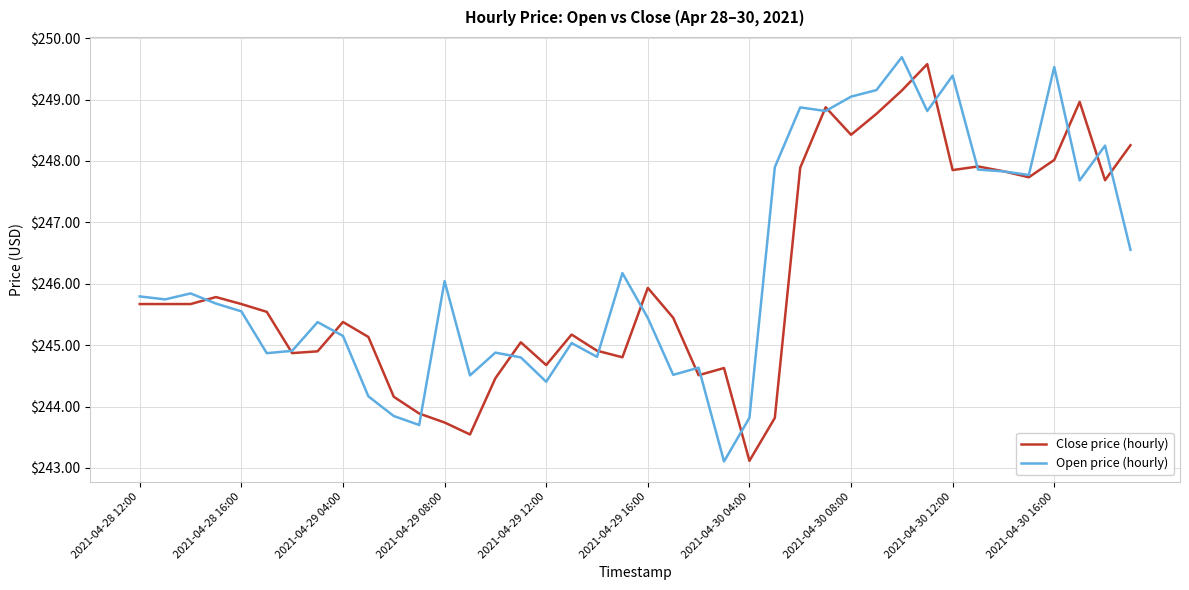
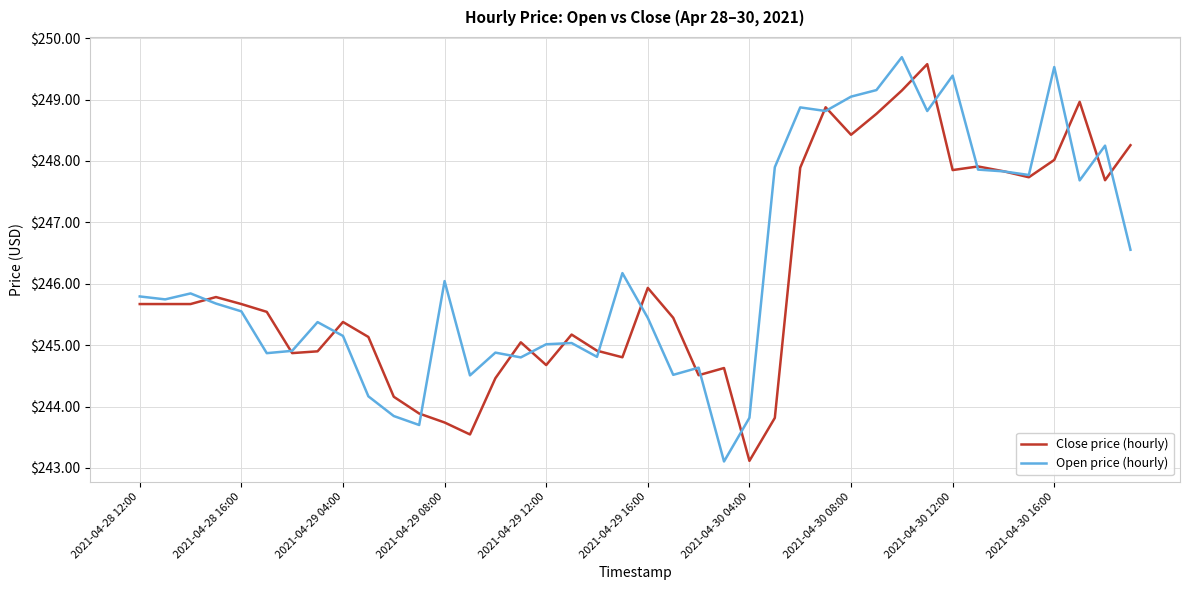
Open price (hourly), 2021-04-29 12:00: $244.4 -> $245.0
